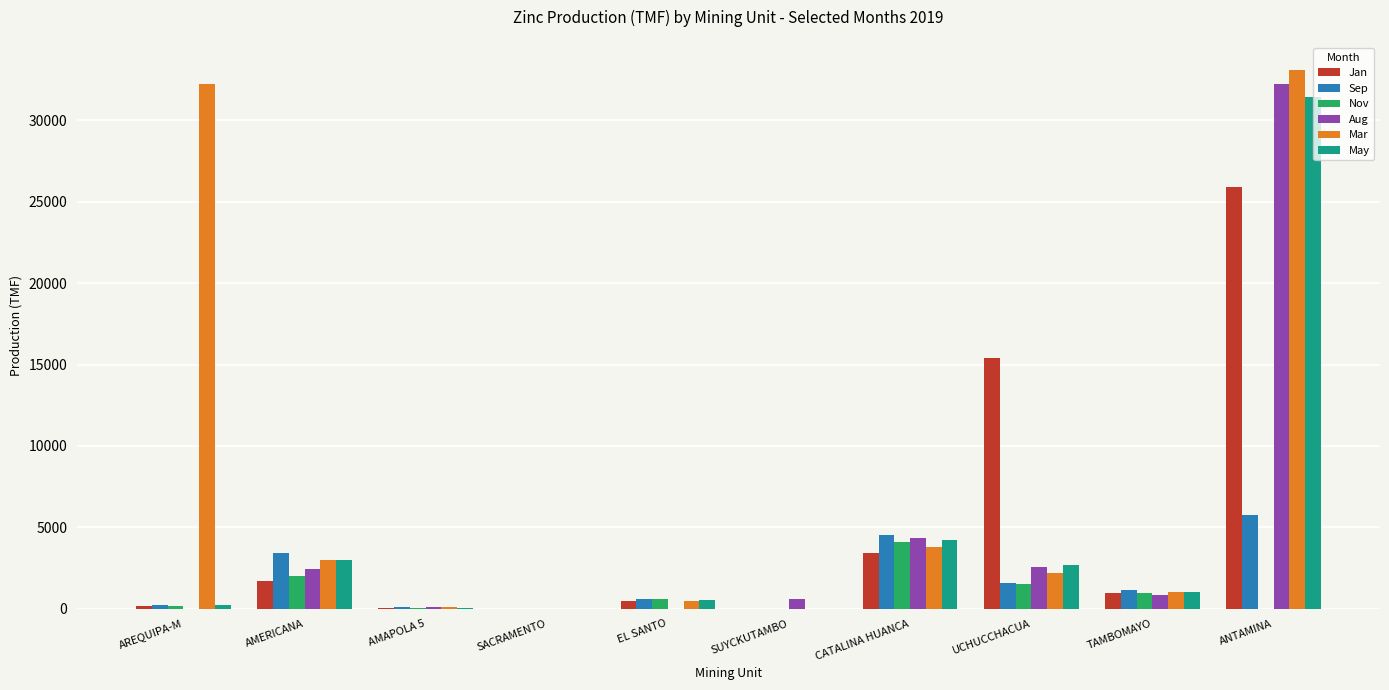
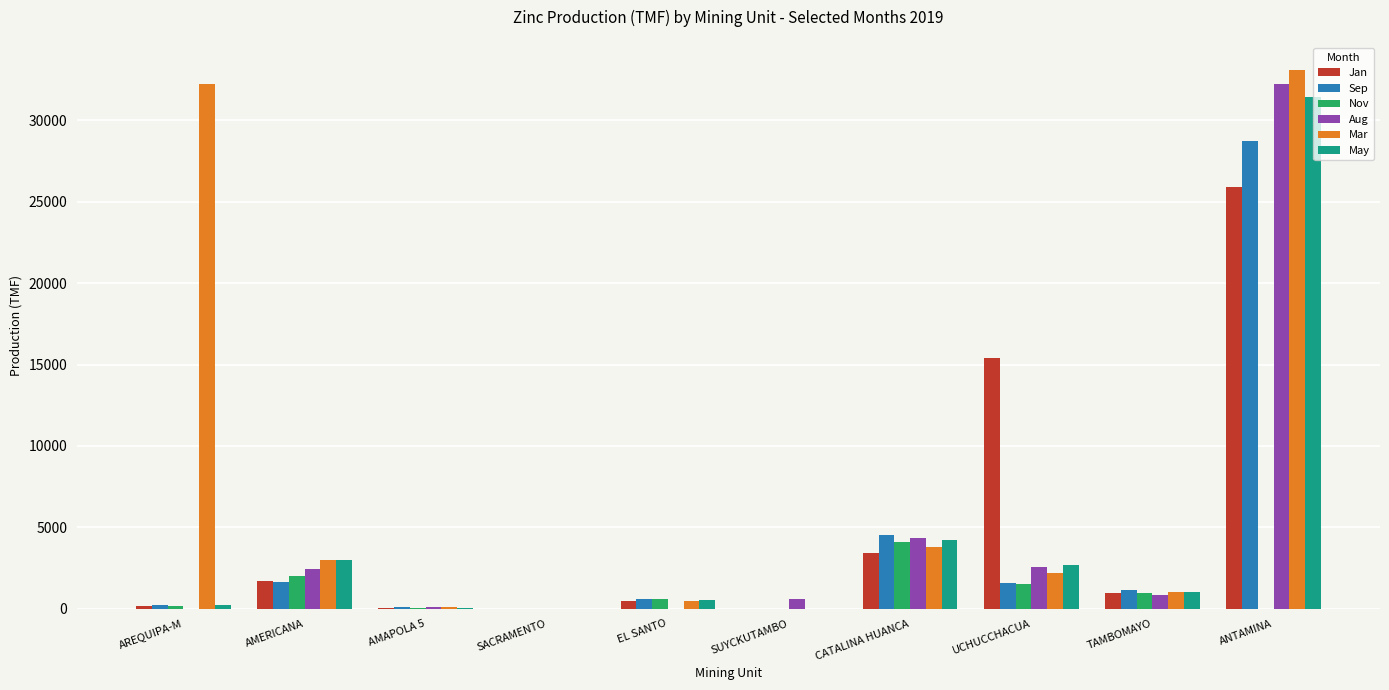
Sep, AMERICANA: 3400 -> 1700
Sep, ANTAMINA: 5800 -> 28700
